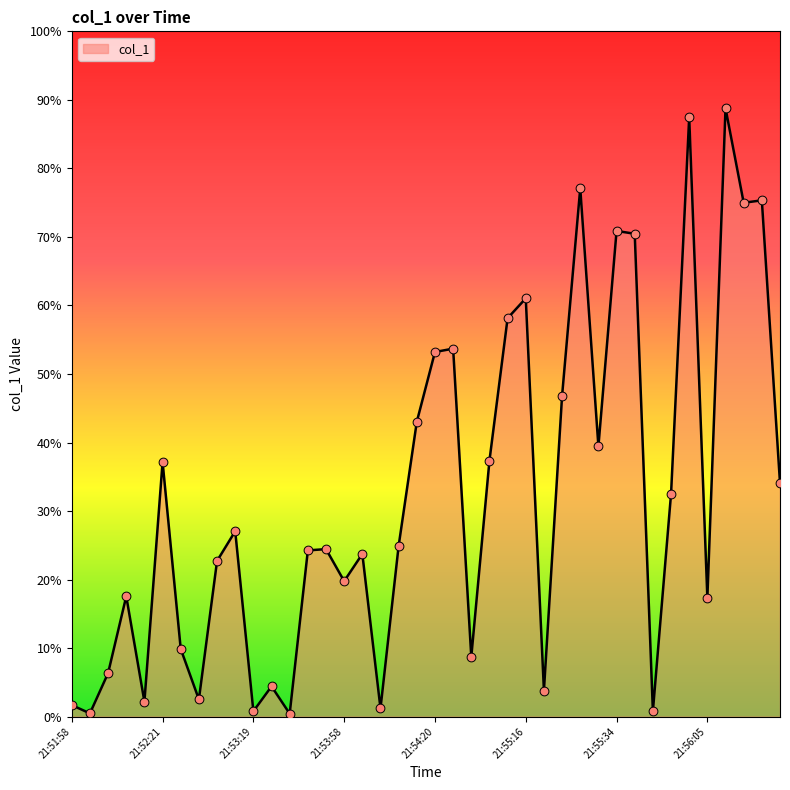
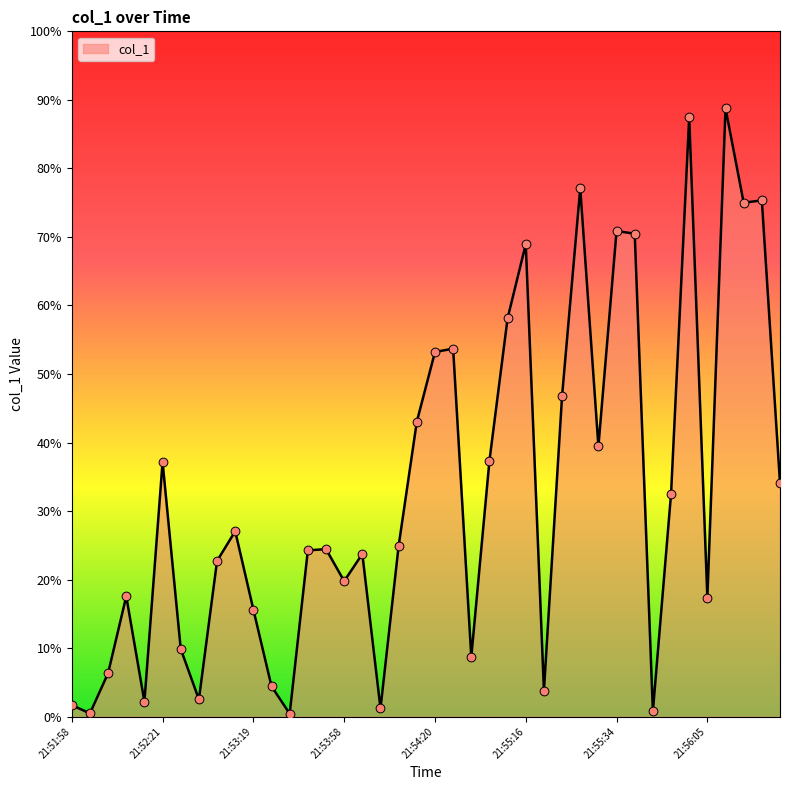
21:53:19: 1% -> 16%
21:55:16: 61% -> 69%
